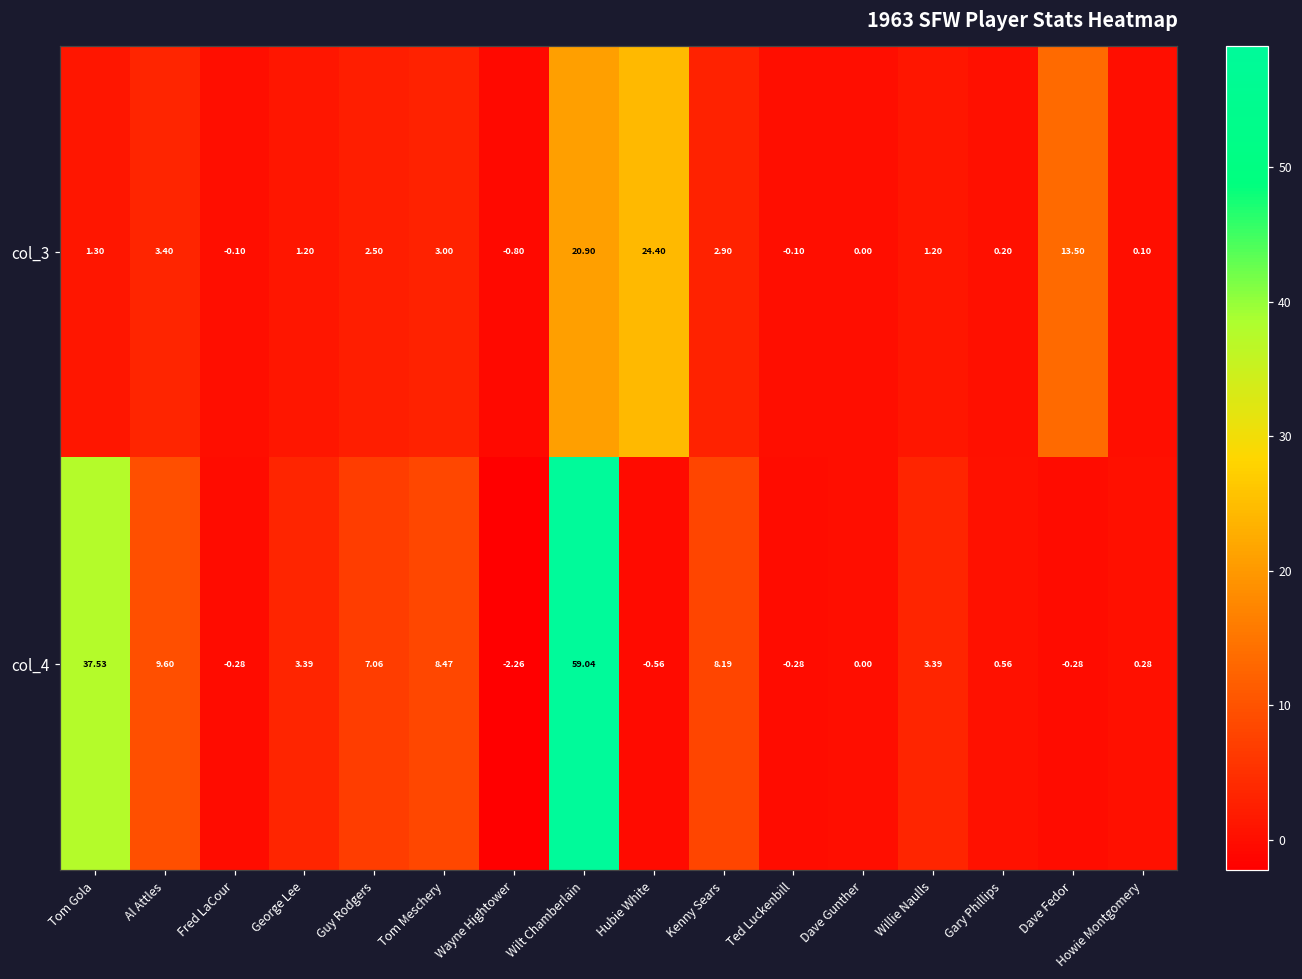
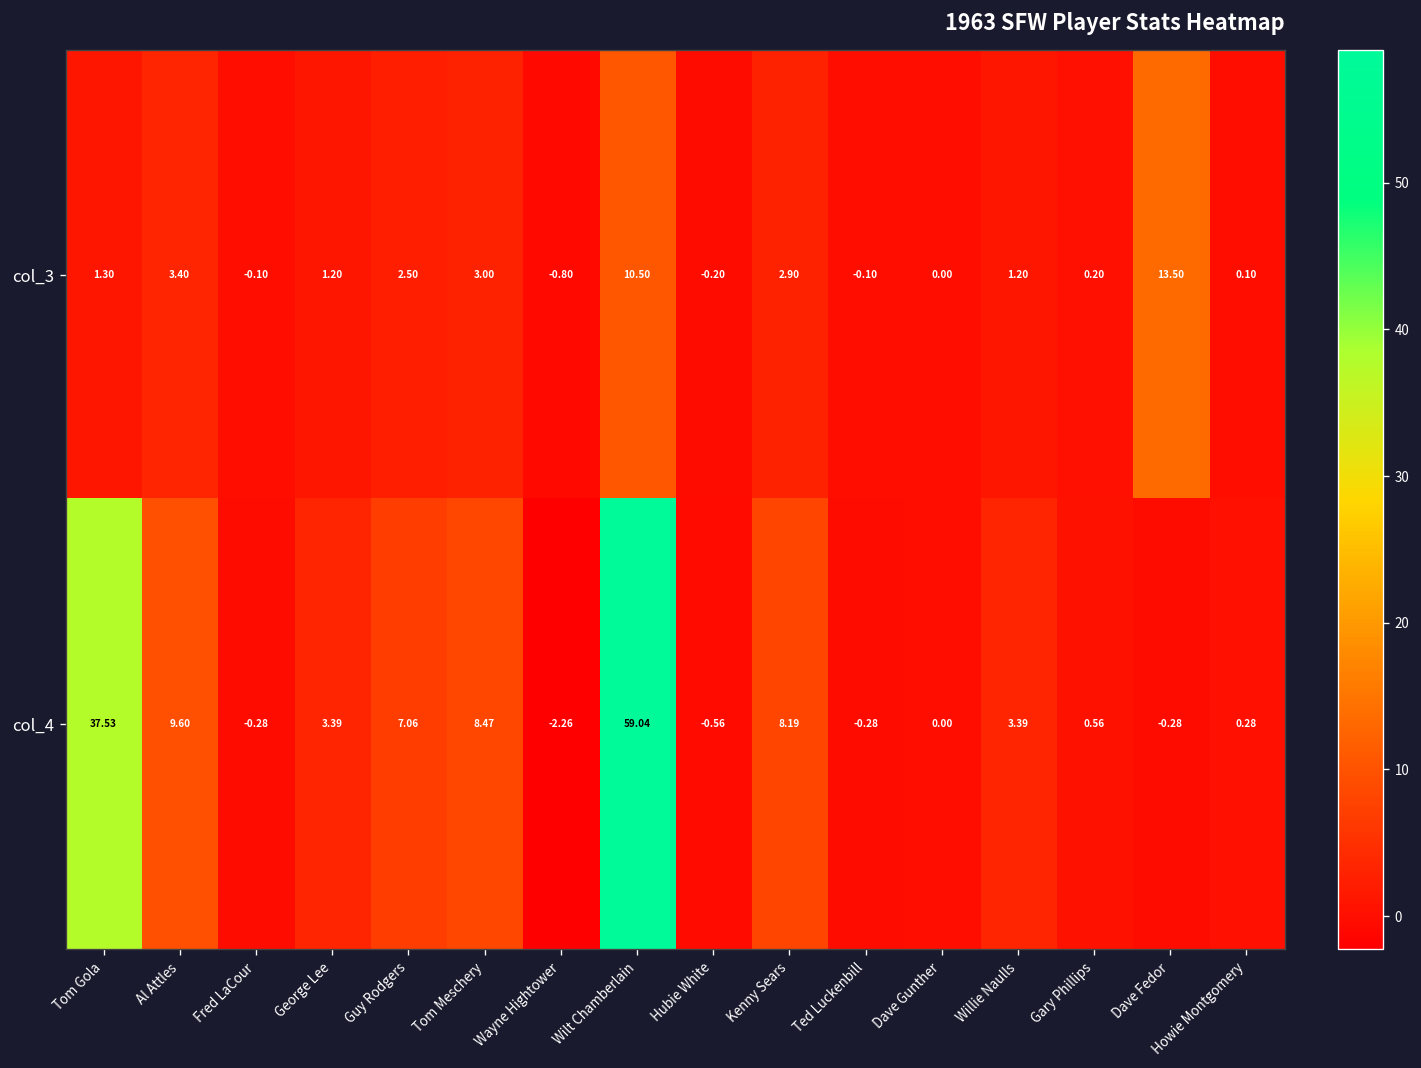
col_3, Wilt Chamberlain: 20.90 -> 10.50
col_3, Hubie White: 24.40 -> -0.20
